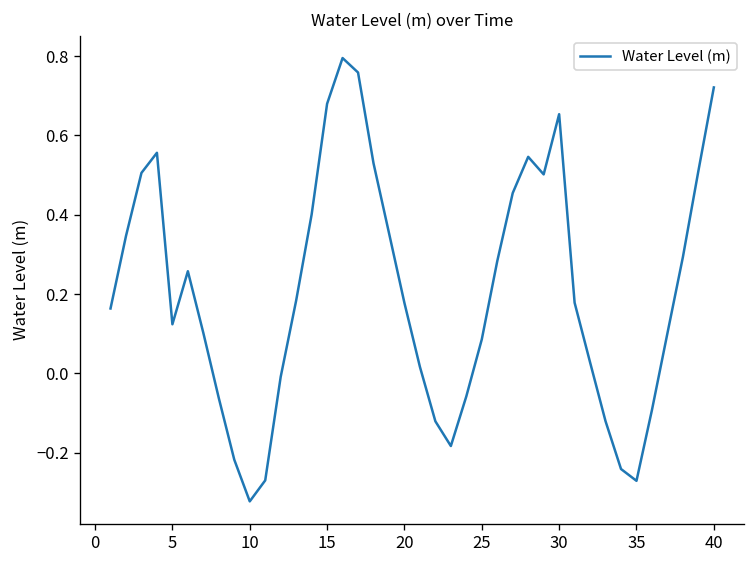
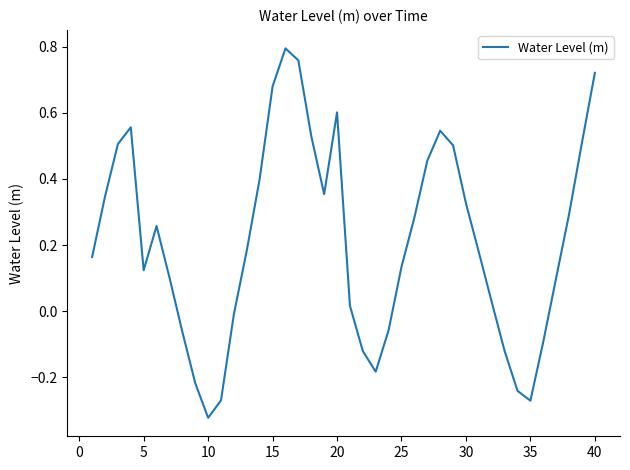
20: 0.18 -> 0.60
25: 0.09 -> 0.13
30: 0.65 -> 0.33
